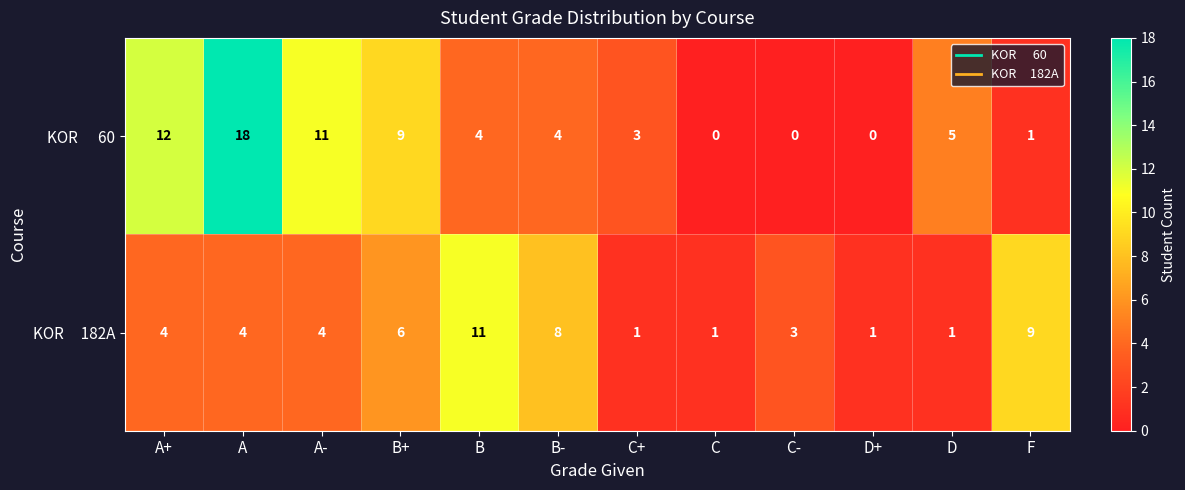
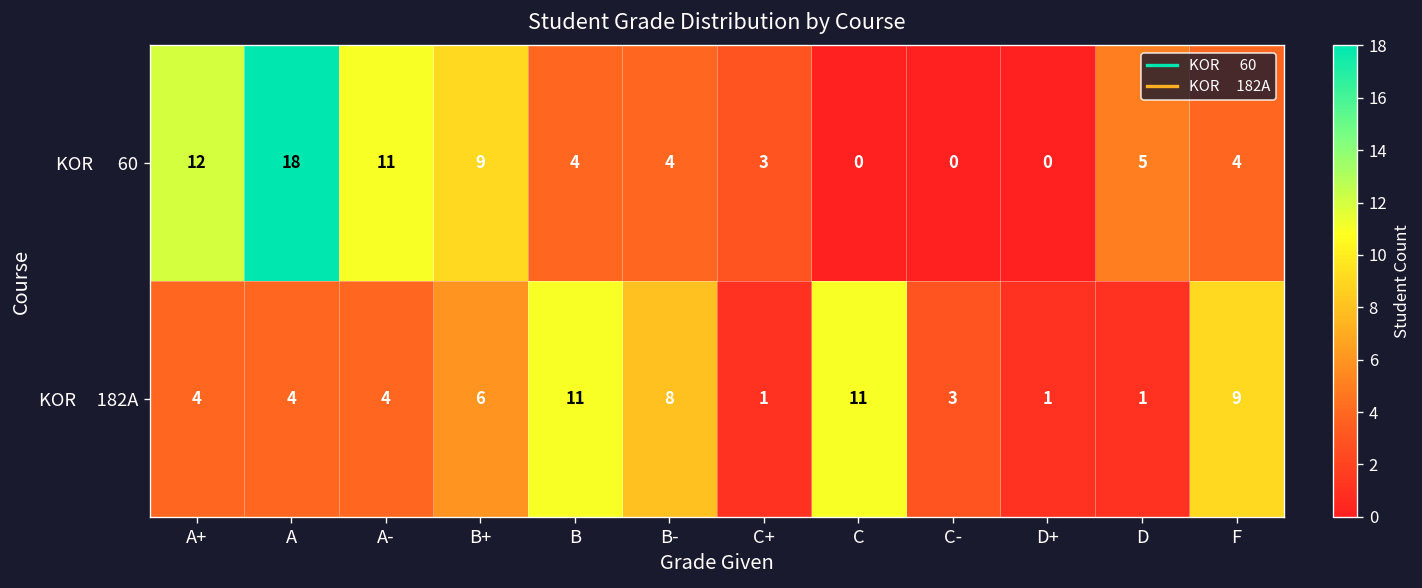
KOR 60, F: 1 -> 4
KOR 182A, C: 1 -> 11
